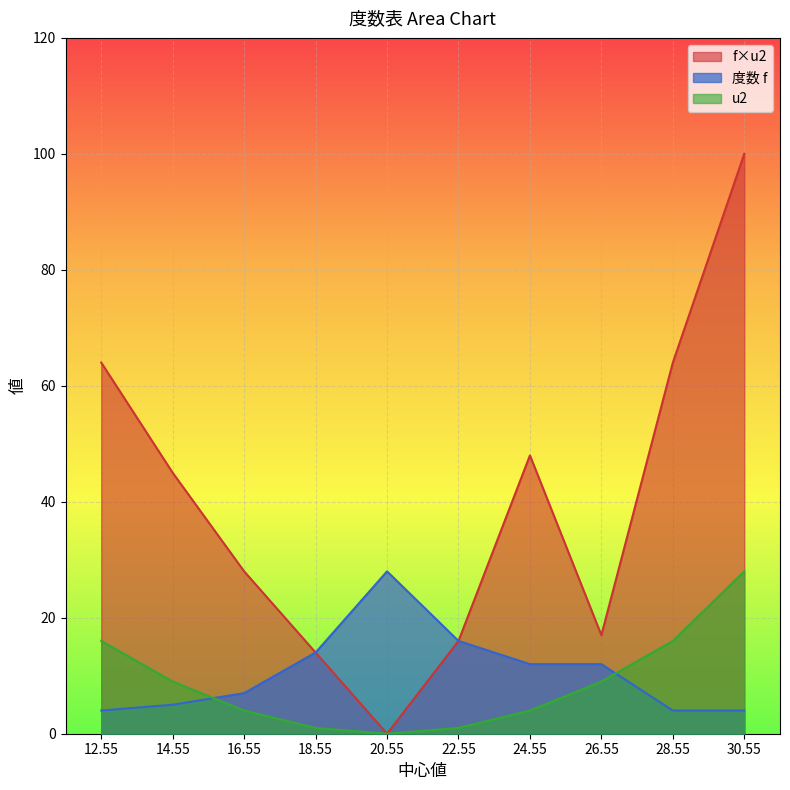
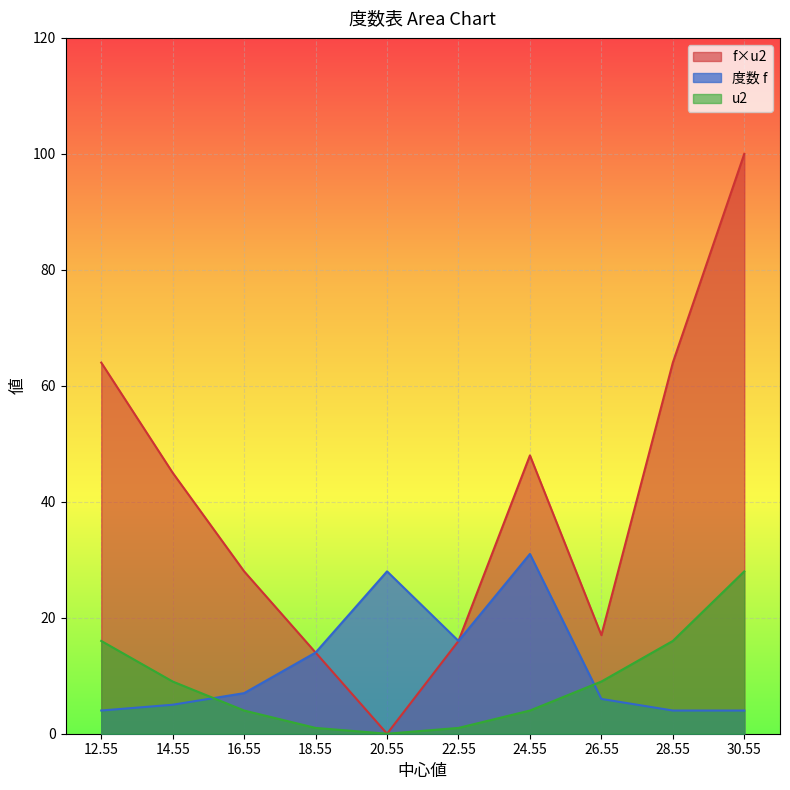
度数 f, 24.55: 12 -> 31
度数 f, 26.55: 12 -> 6
